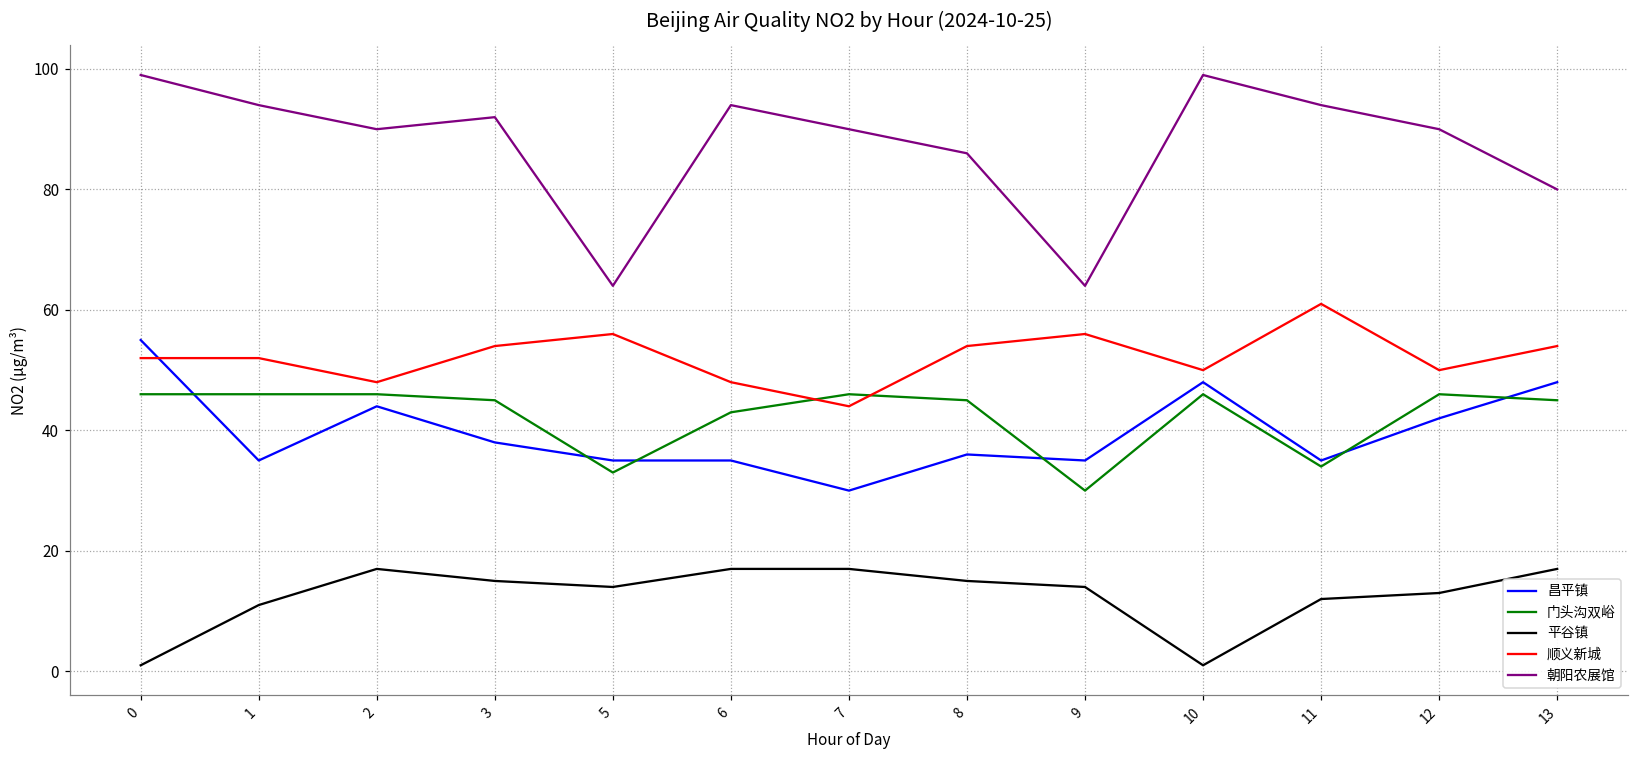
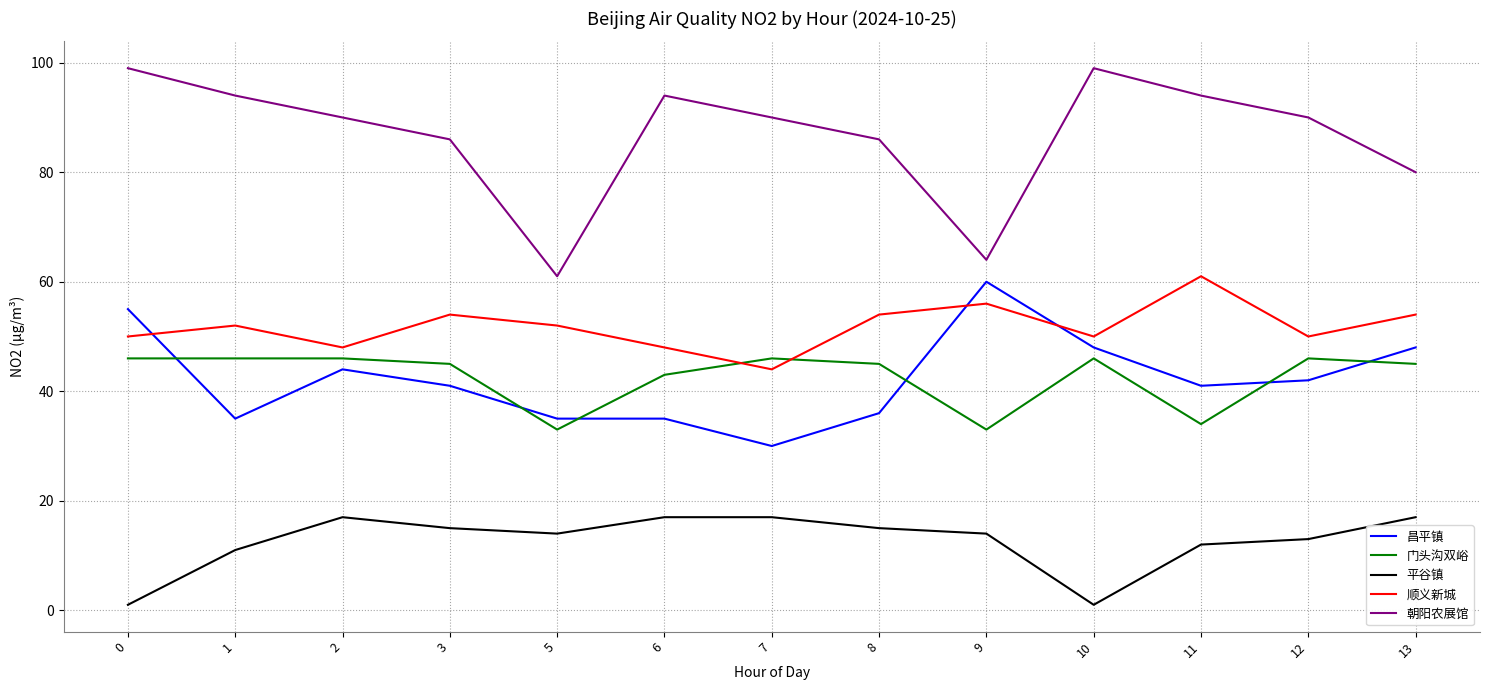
顺义新城, 0: 52 -> 50
昌平镇, 3: 38 -> 41
朝阳农展馆, 3: 92 -> 86
顺义新城, 5: 56 -> 52
朝阳农展馆, 5: 64 -> 61
昌平镇, 9: 35 -> 60
门头沟双峪, 9: 30 -> 33
昌平镇, 11: 35 -> 41
